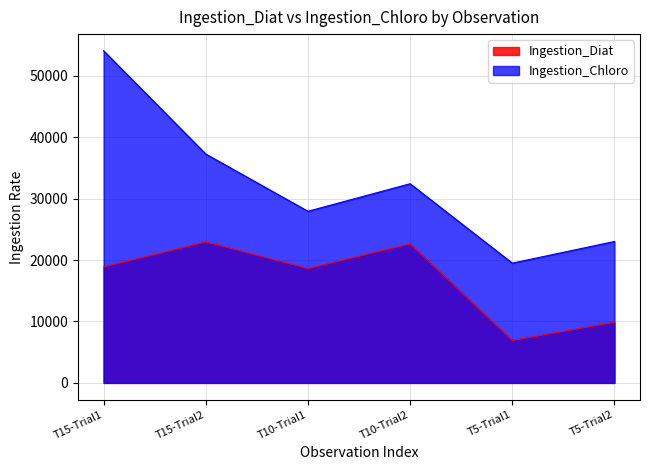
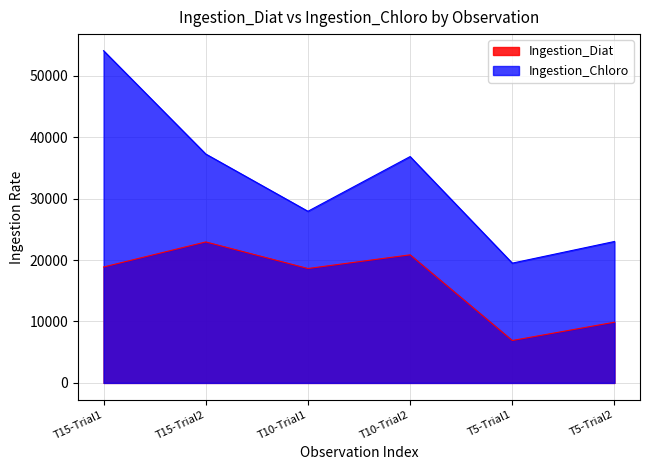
Ingestion_Diat, T10-Trial2: 23000 -> 21000
Ingestion_Chloro, T10-Trial2: 32000 -> 37000
